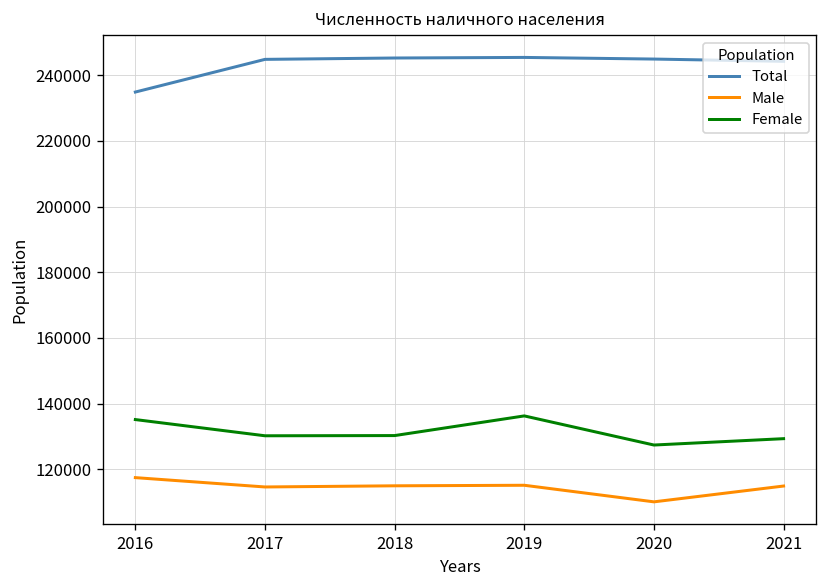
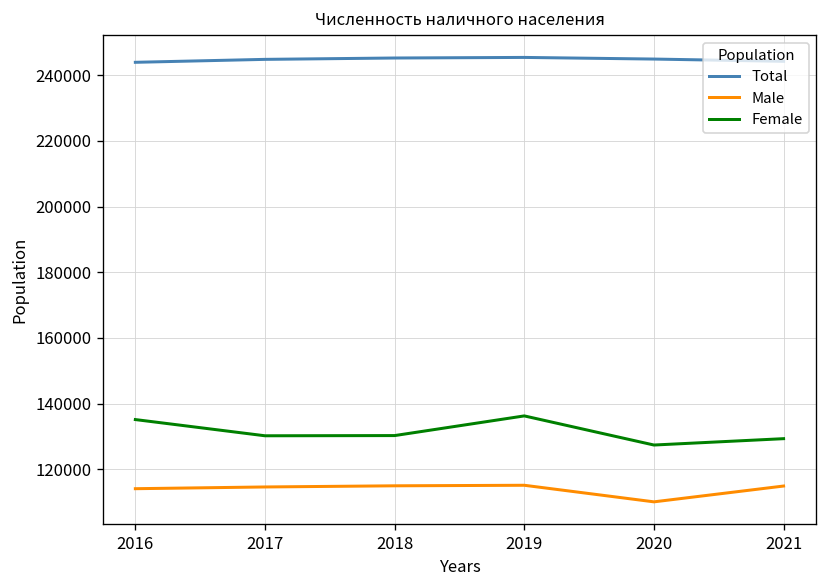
Total, 2016: 235000 -> 244000
Male, 2016: 117000 -> 114000
